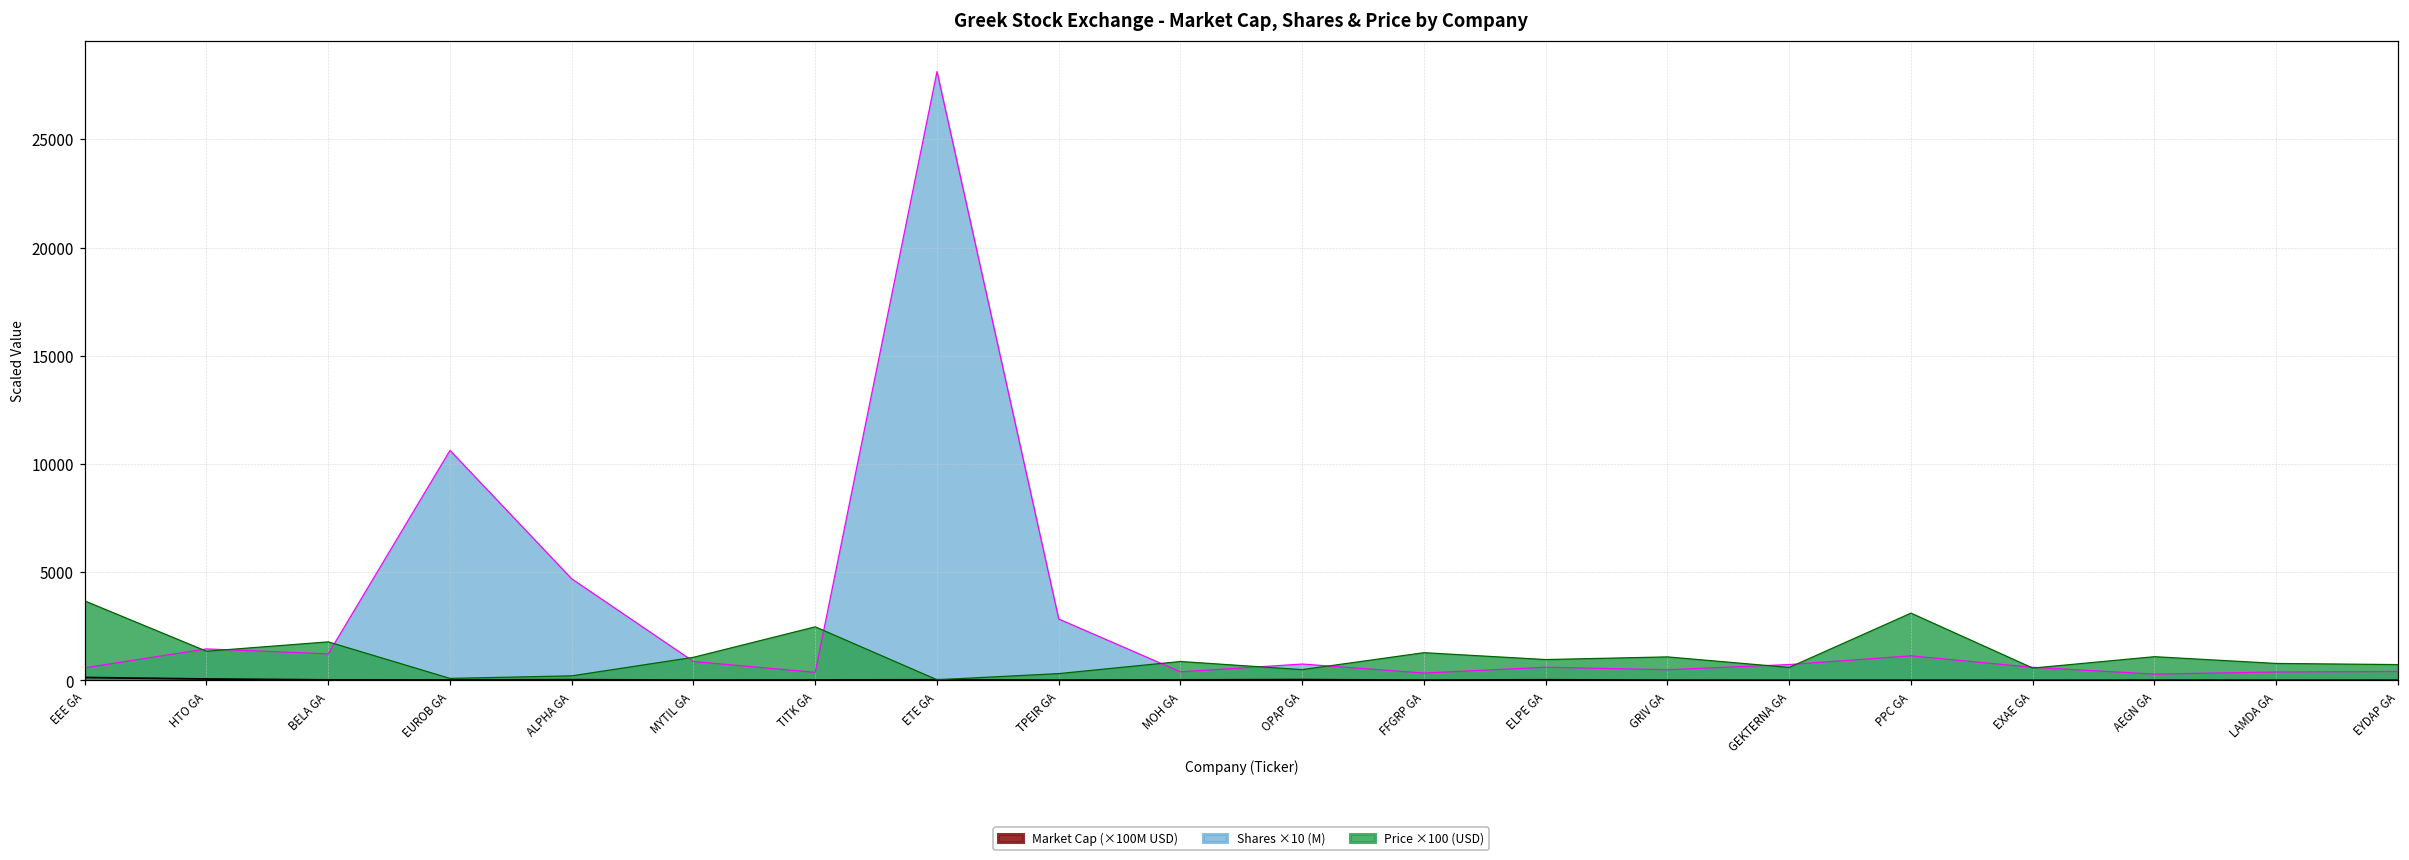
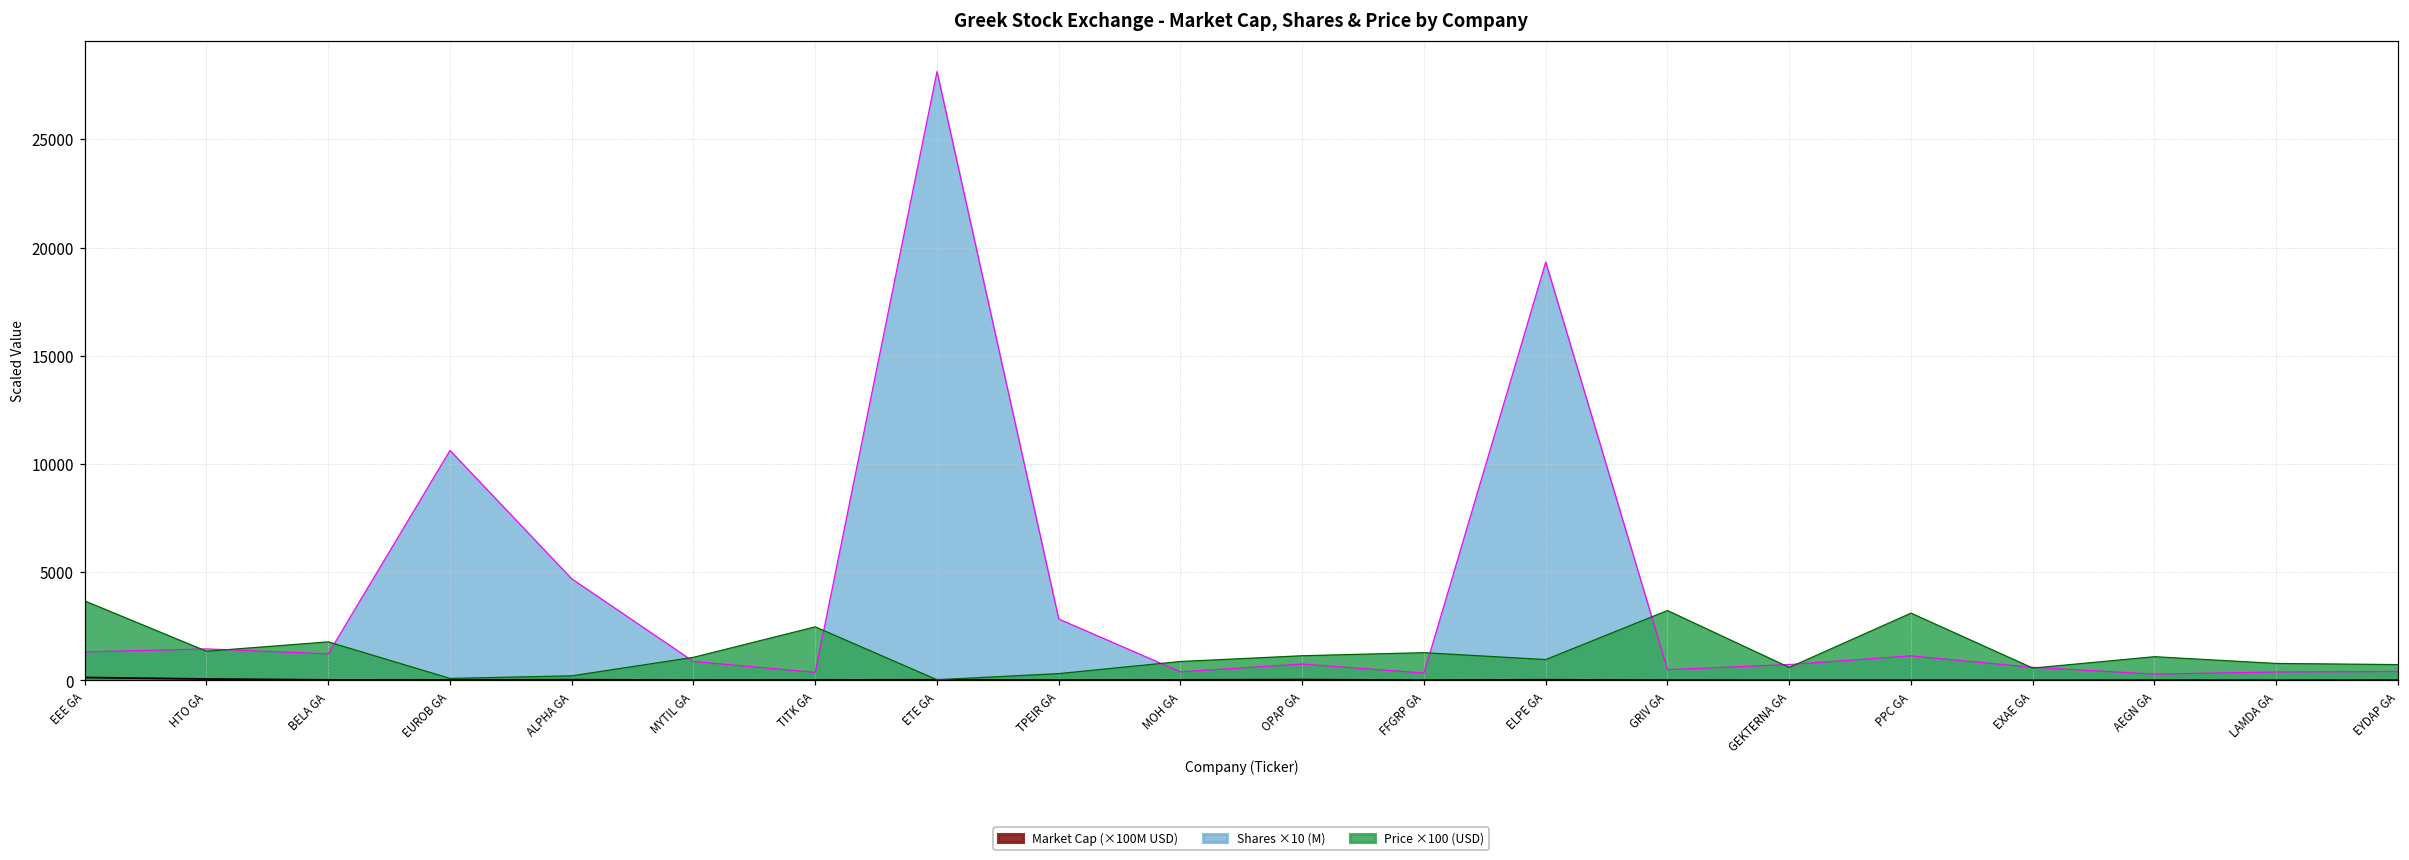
Shares ×10 (M), EEE GA: 600 -> 1300
Price ×100 (USD), OPAP GA: 500 -> 1100
Shares ×10 (M), ELPE GA: 600 -> 19300
Price ×100 (USD), GRIV GA: 1100 -> 3200
